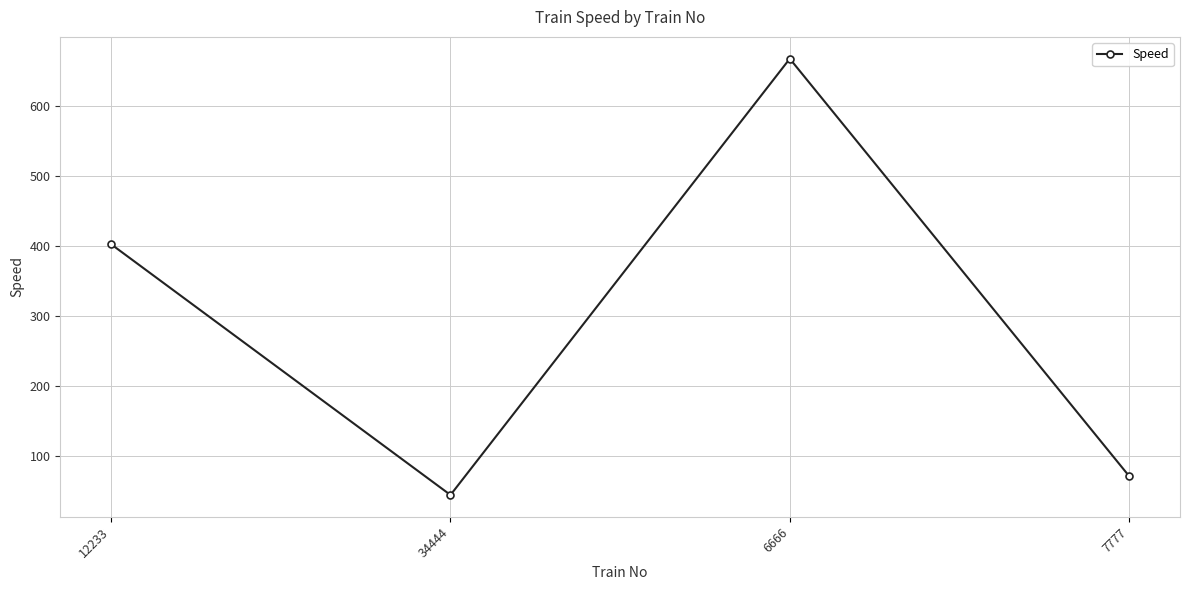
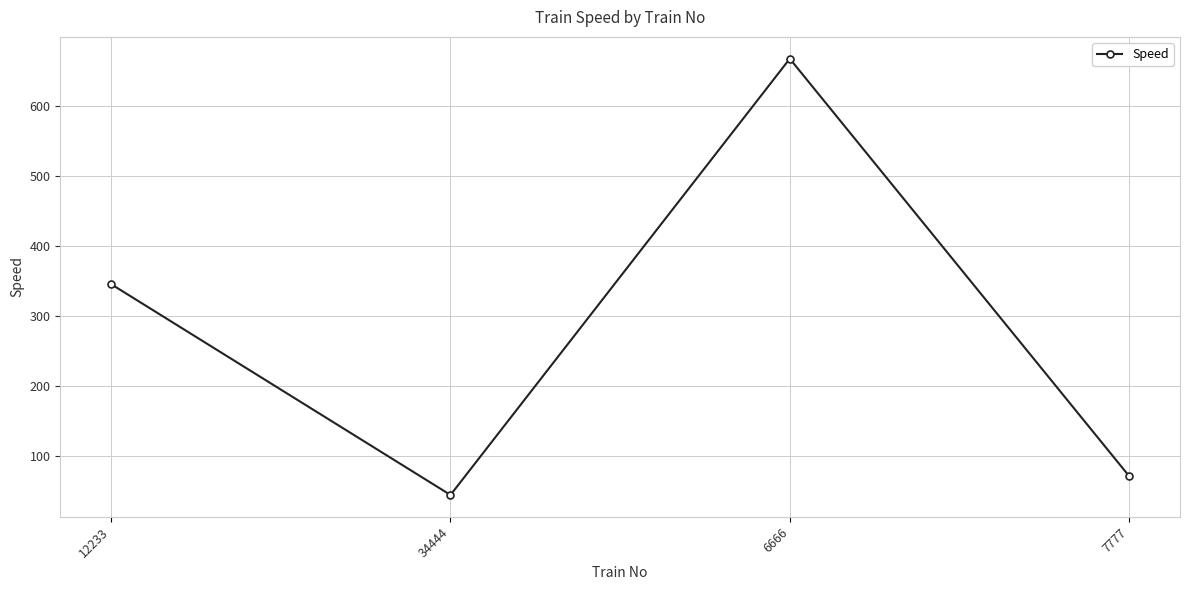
12233: 400 -> 350
